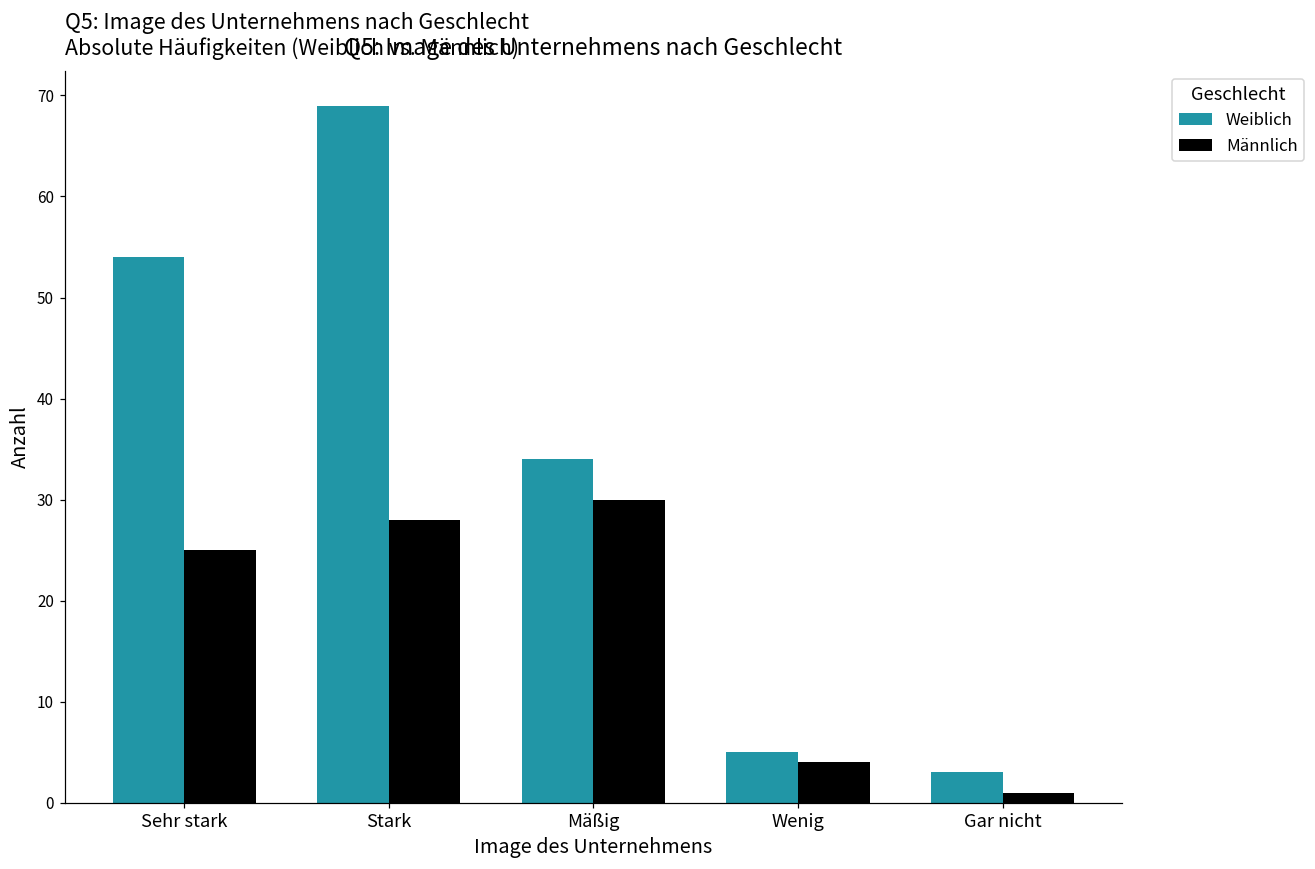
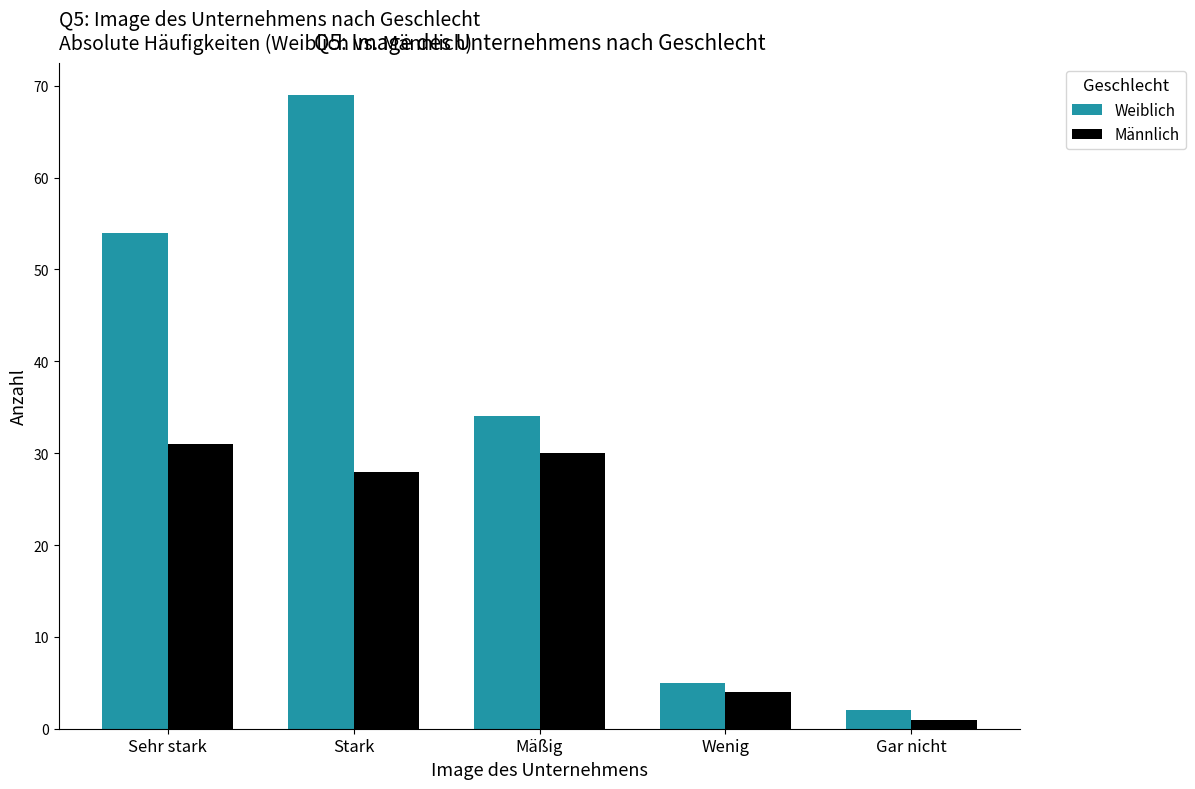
Männlich, Sehr stark: 25 -> 31
Weiblich, Gar nicht: 3 -> 2
